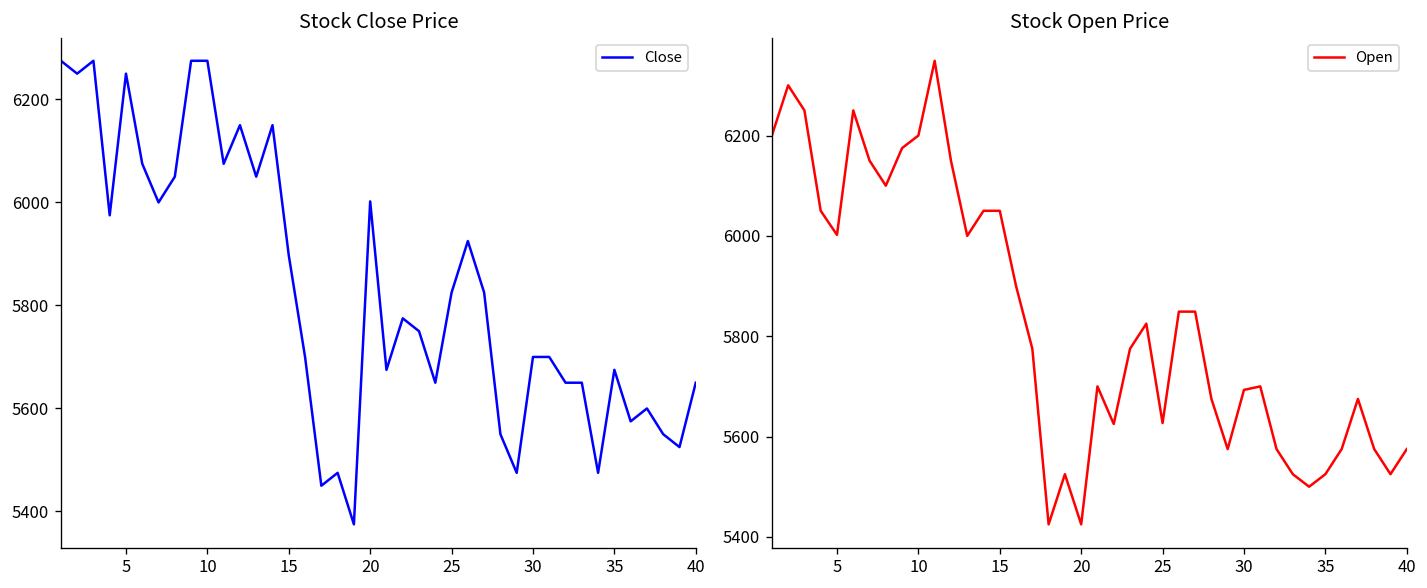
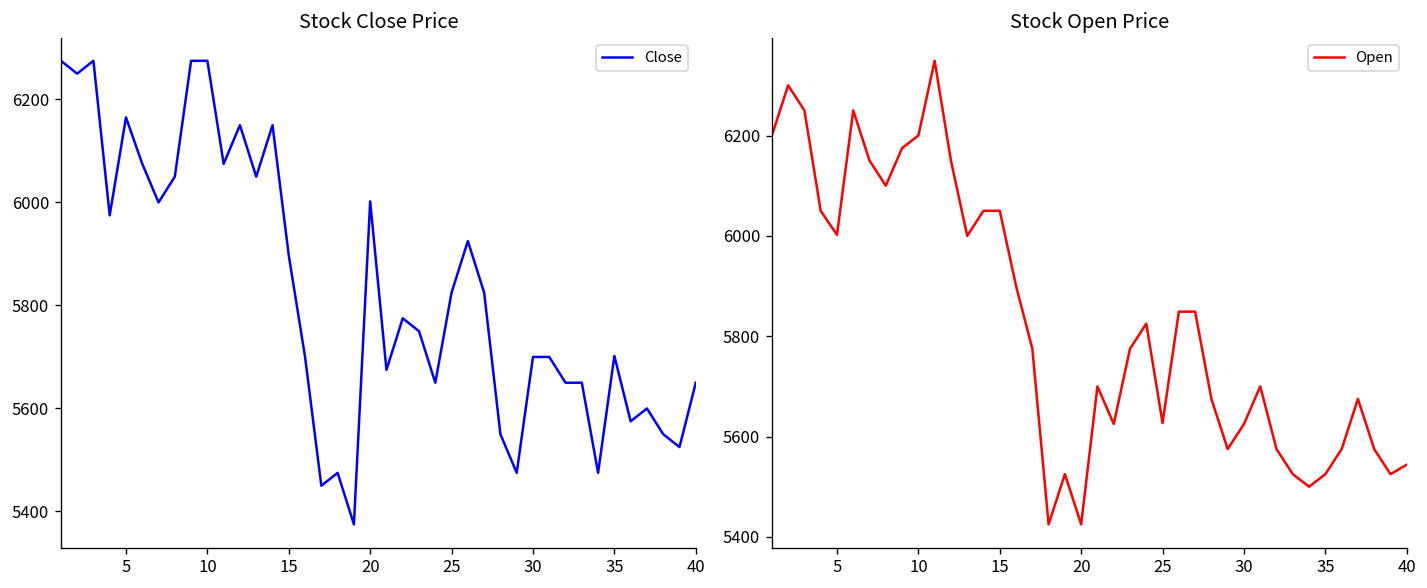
Stock Close Price, 5: 6250 -> 6170
Stock Close Price, 35: 5680 -> 5700
Stock Open Price, 30: 5690 -> 5630
Stock Open Price, 40: 5580 -> 5540
